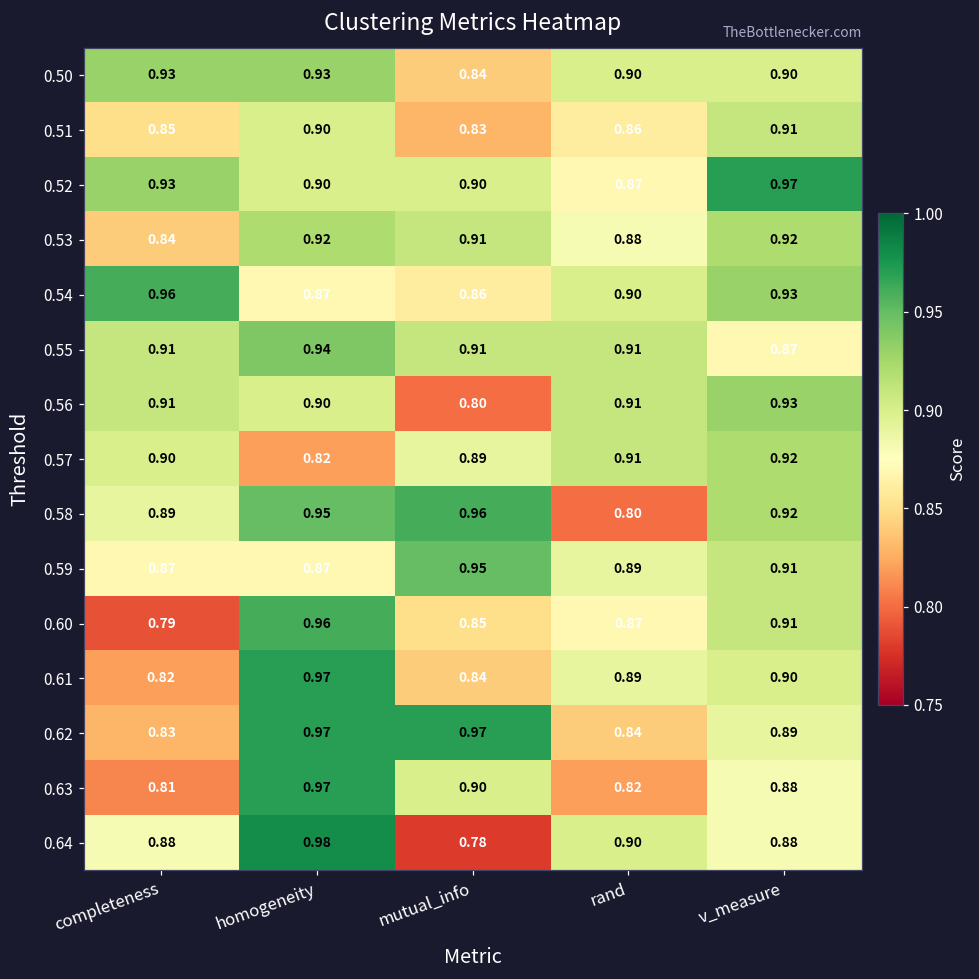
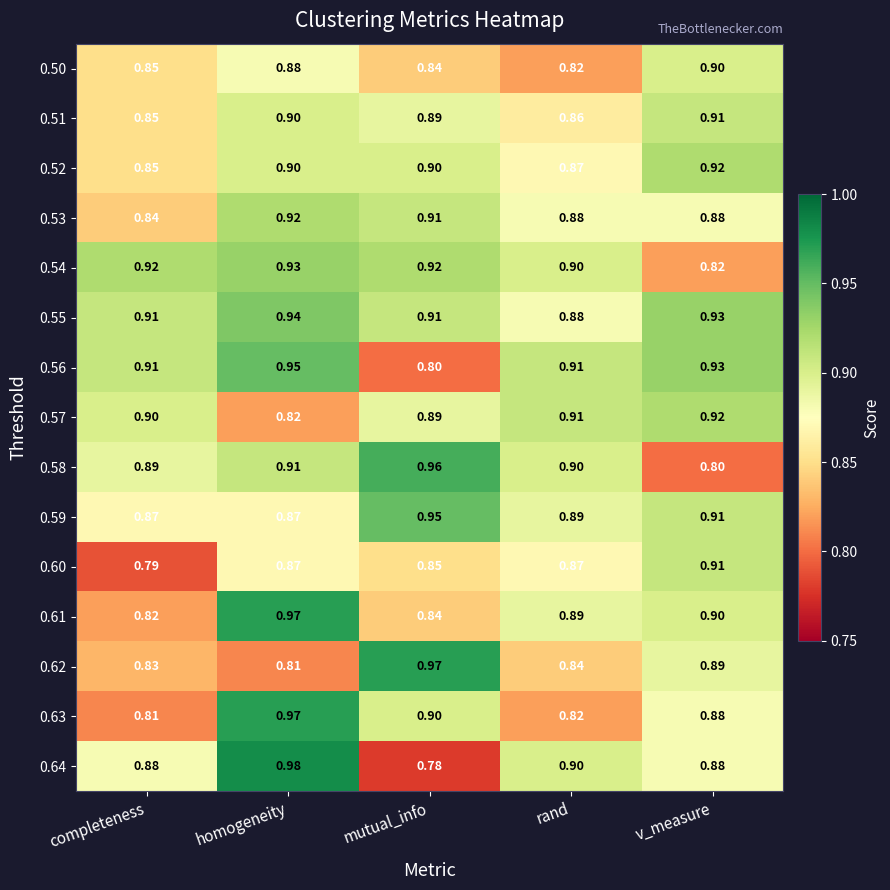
0.50, completeness: 0.93 -> 0.85
0.50, homogeneity: 0.93 -> 0.88
0.50, rand: 0.90 -> 0.82
0.51, mutual_info: 0.83 -> 0.89
0.52, completeness: 0.93 -> 0.85
0.52, v_measure: 0.97 -> 0.92
0.53, v_measure: 0.92 -> 0.88
0.54, completeness: 0.96 -> 0.92
0.54, homogeneity: 0.87 -> 0.93
0.54, mutual_info: 0.86 -> 0.92
0.54, v_measure: 0.93 -> 0.82
0.55, rand: 0.91 -> 0.88
0.55, v_measure: 0.87 -> 0.93
0.56, homogeneity: 0.90 -> 0.95
0.58, homogeneity: 0.95 -> 0.91
0.58, rand: 0.80 -> 0.90
0.58, v_measure: 0.92 -> 0.80
0.60, homogeneity: 0.96 -> 0.87
0.62, homogeneity: 0.97 -> 0.81
